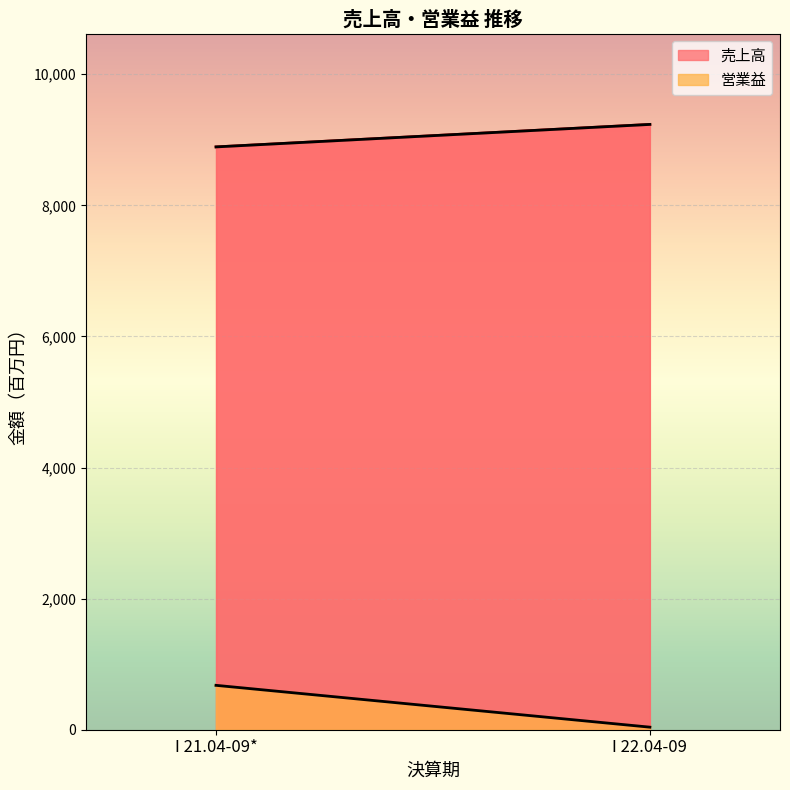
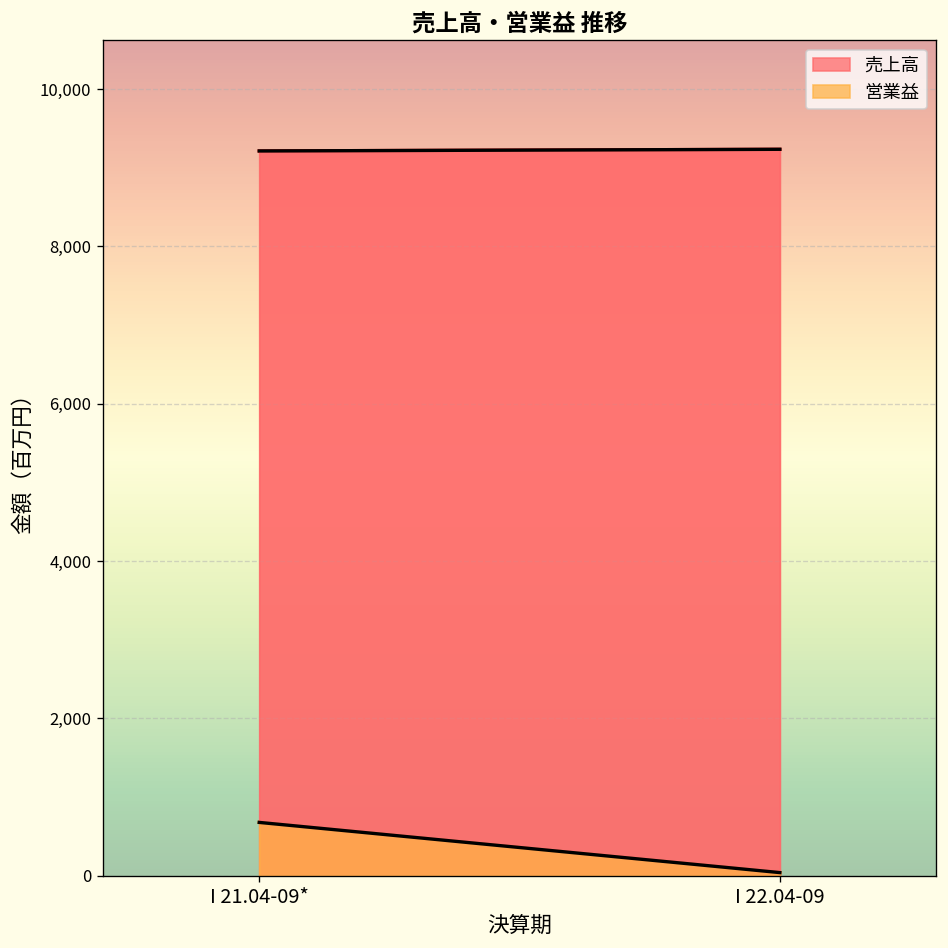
売上高, I 21.04-09*: 8,900 -> 9,200
